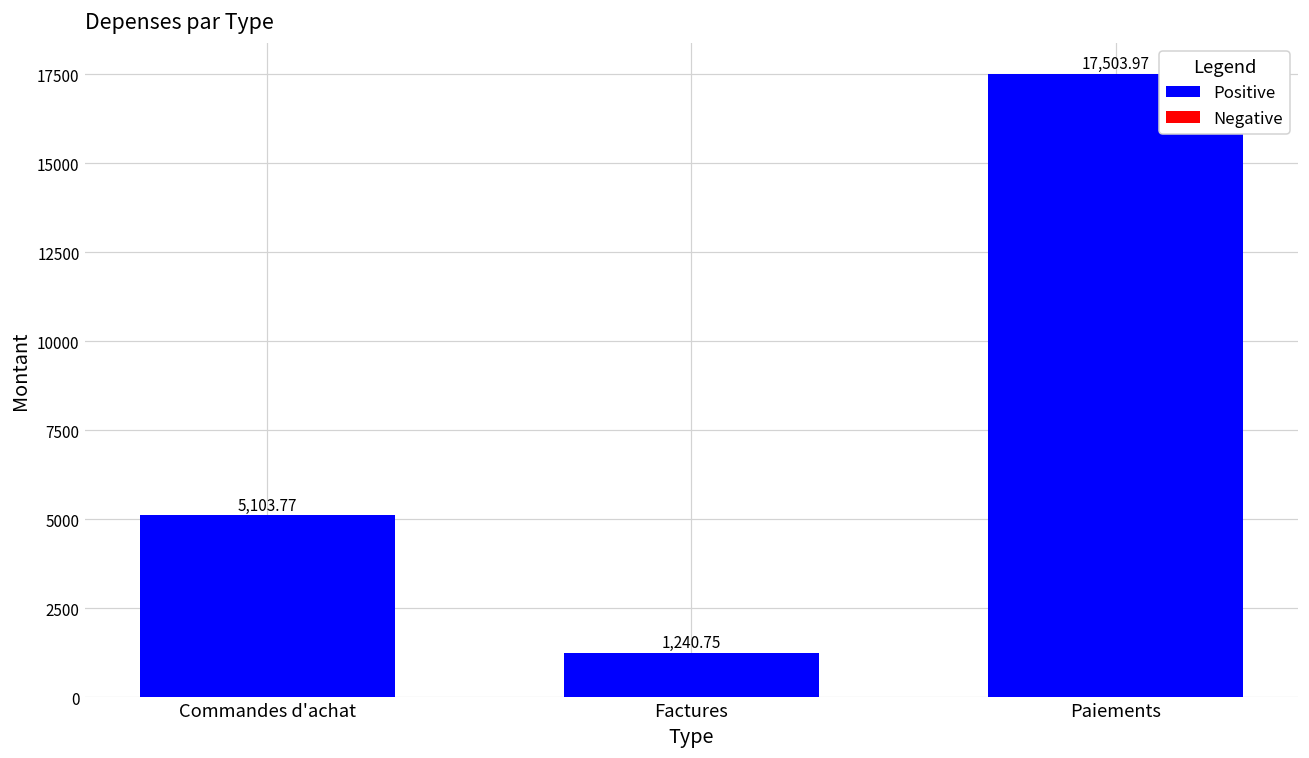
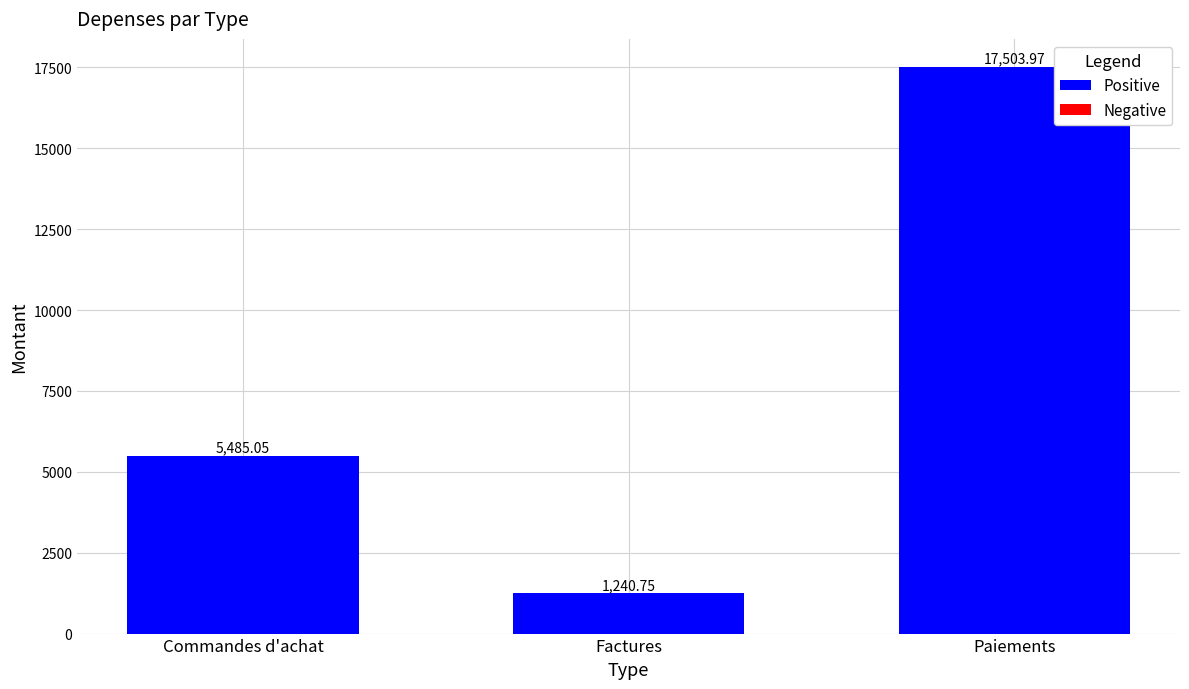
Positive, Commandes d'achat: 5,103.77 -> 5,485.05
